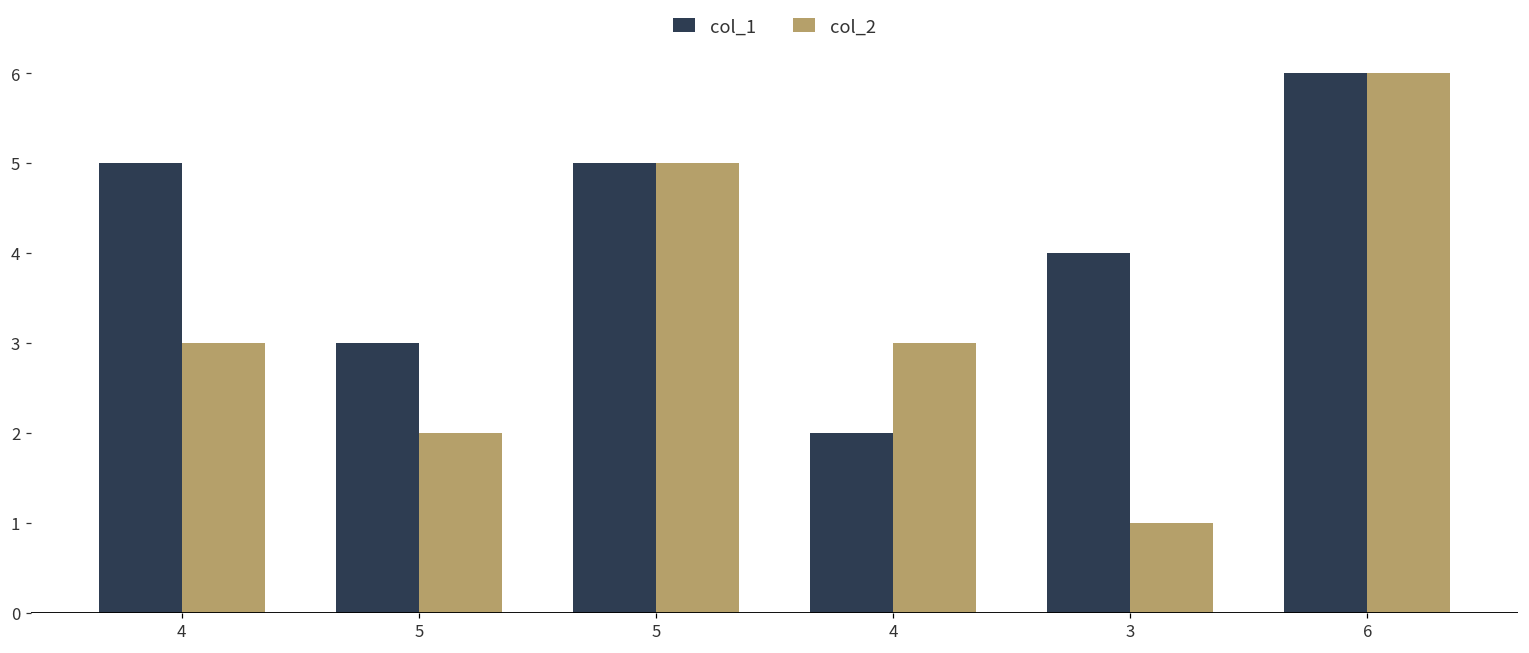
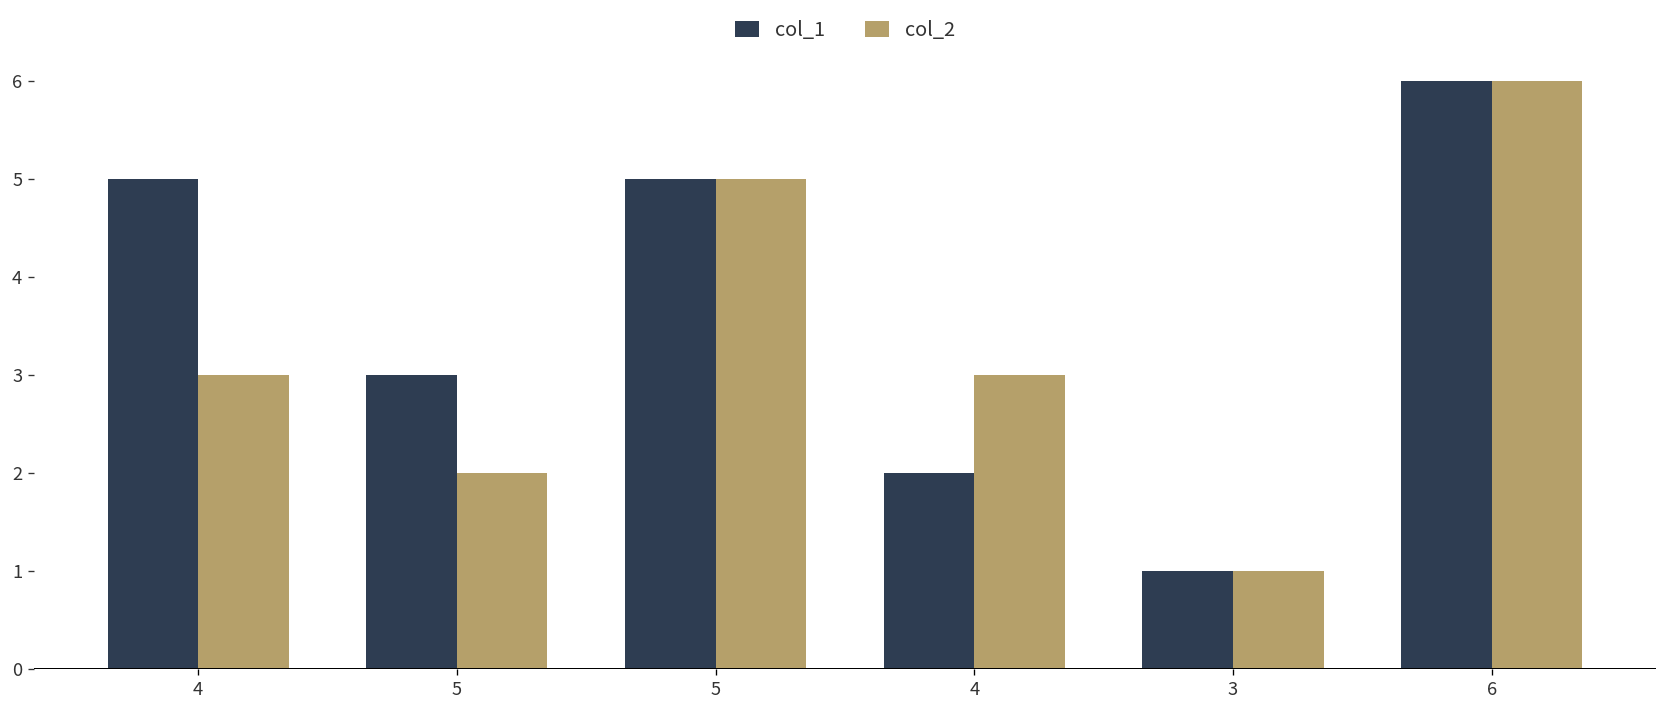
col_1, 3: 4 -> 1
